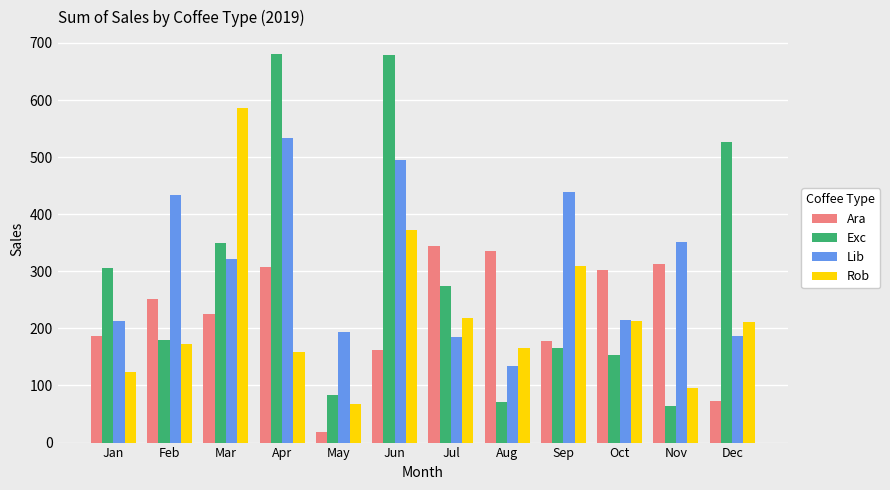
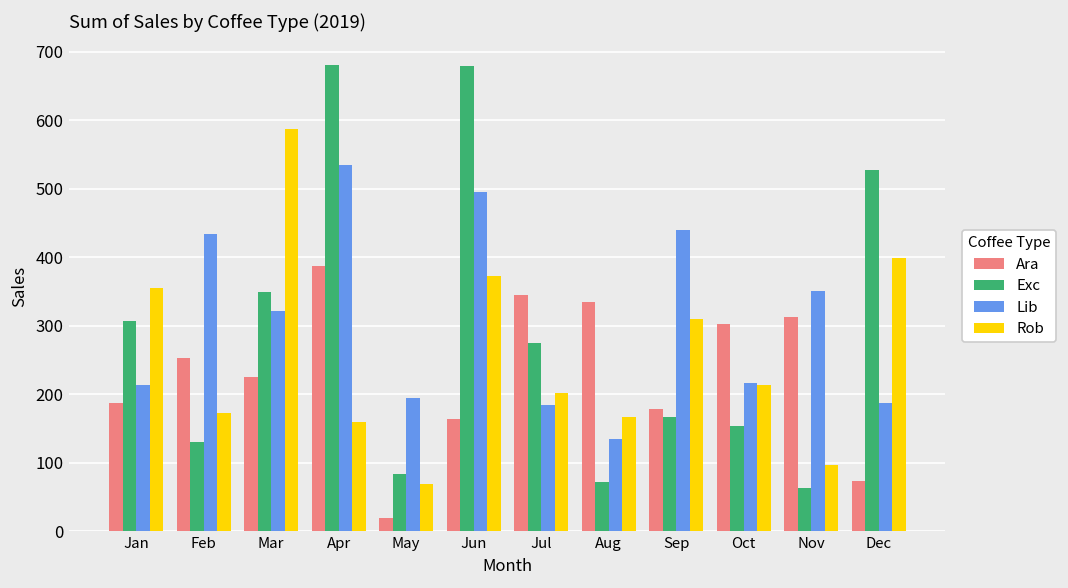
Rob, Jan: 120 -> 360
Exc, Feb: 180 -> 130
Ara, Apr: 310 -> 390
Rob, Jul: 220 -> 200
Rob, Dec: 210 -> 400
